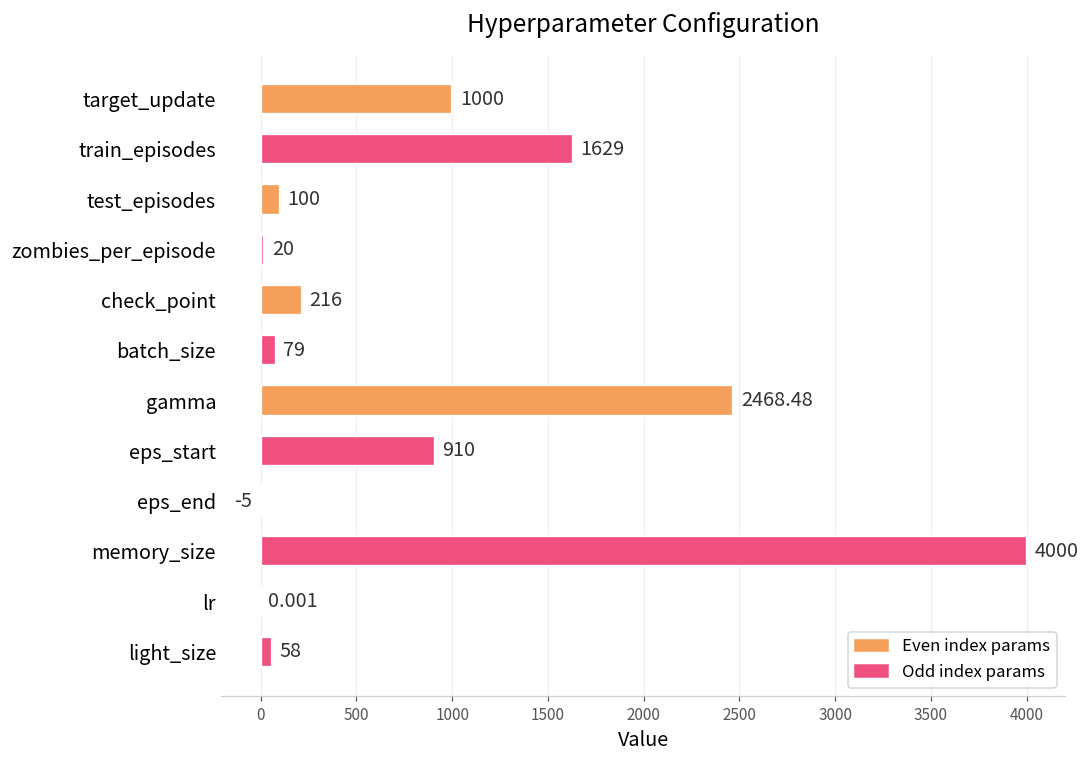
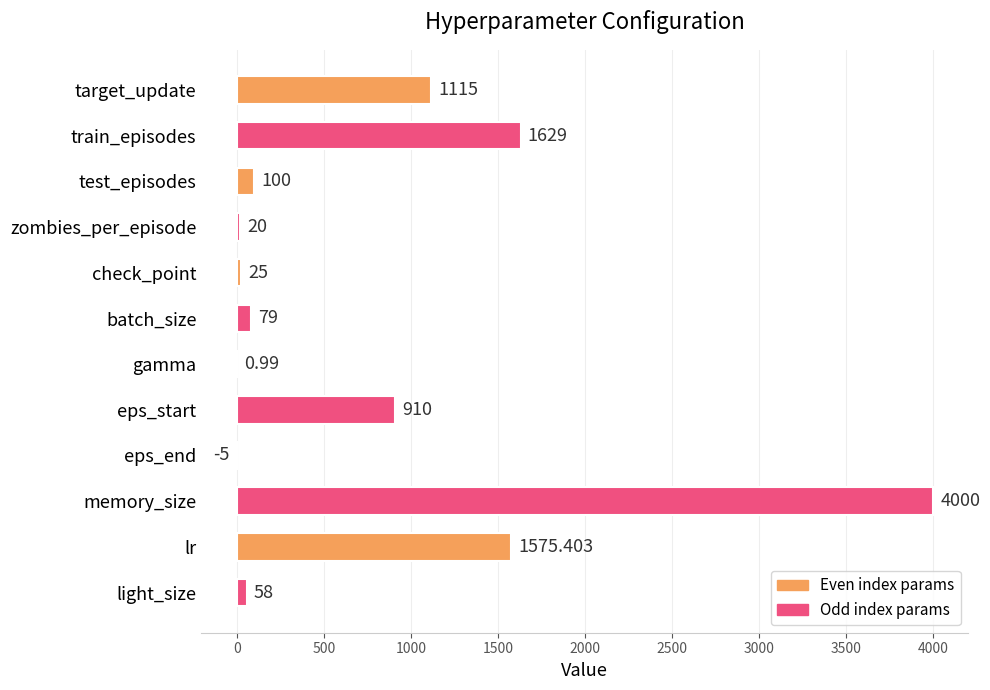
target_update: 1000 -> 1115
check_point: 216 -> 25
gamma: 2468.48 -> 0.99
lr: 0.001 -> 1575.403
